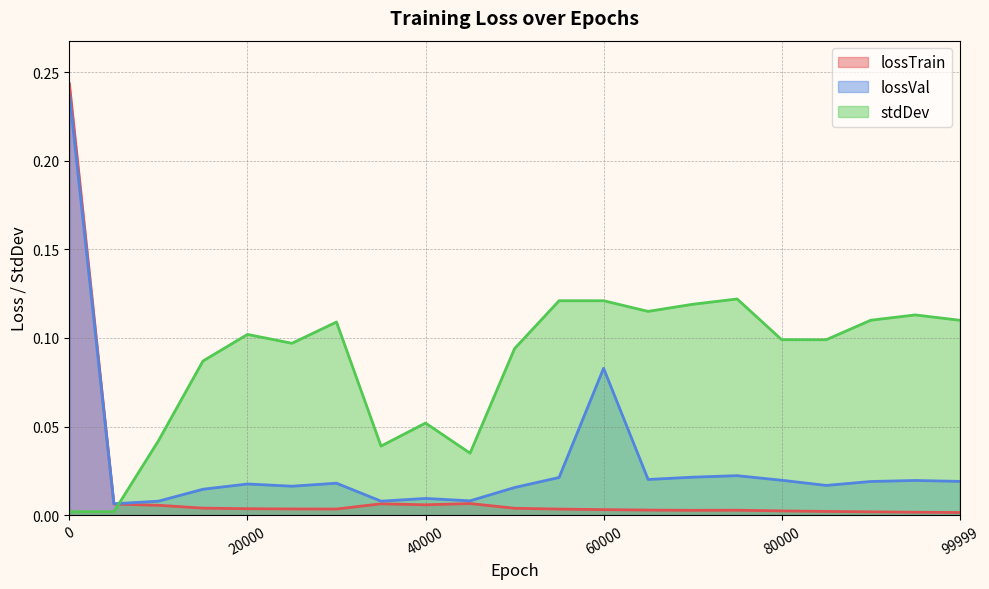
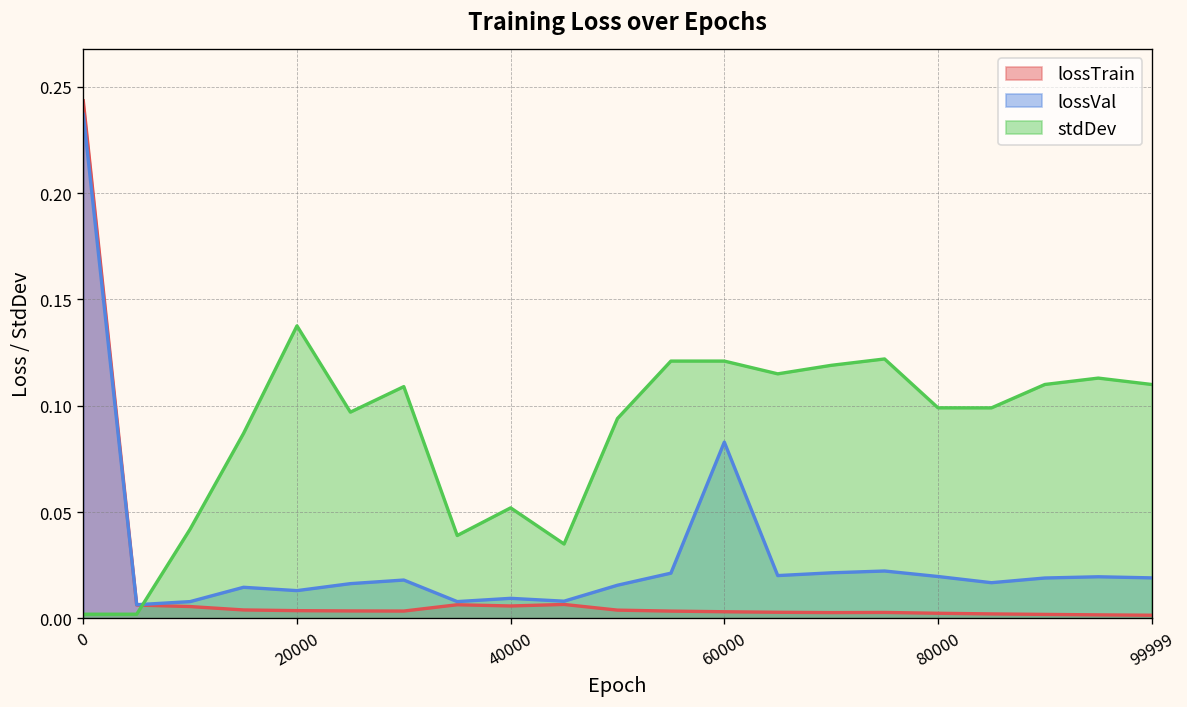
lossVal, 20000: 0.018 -> 0.013
stdDev, 20000: 0.102 -> 0.138
